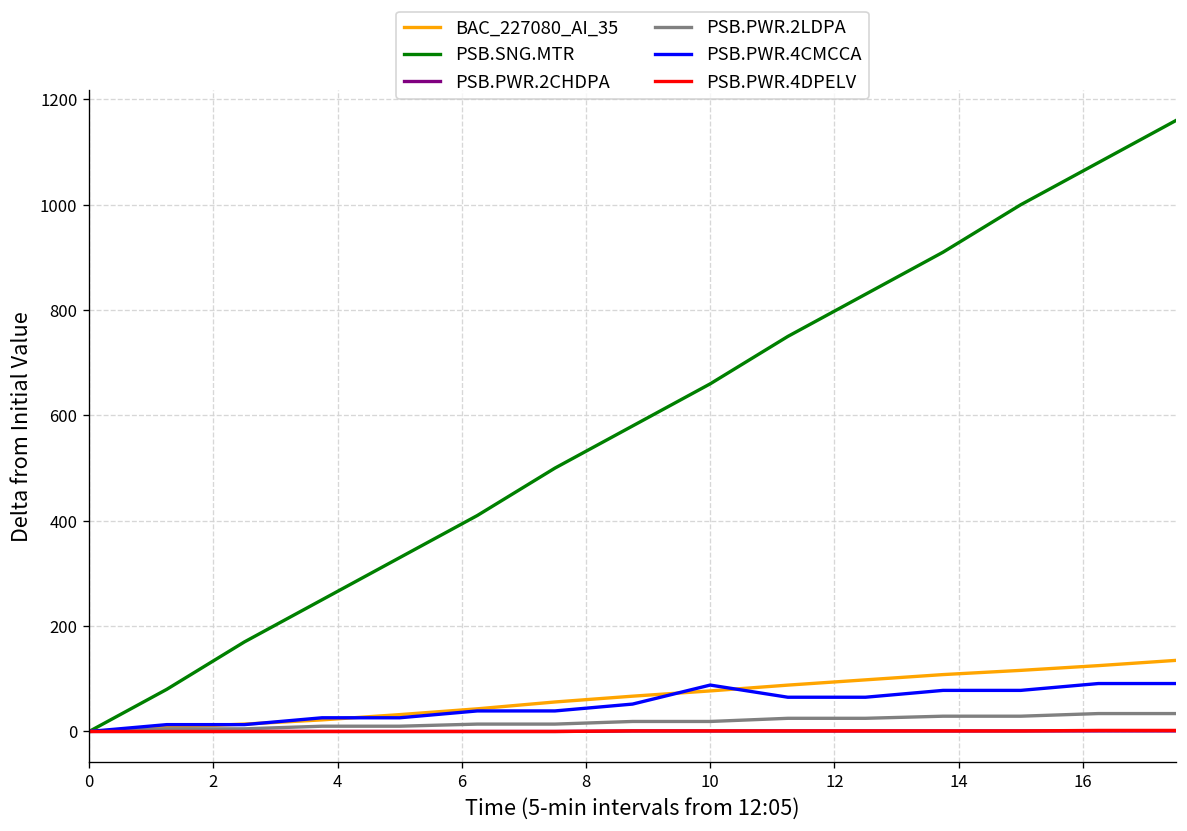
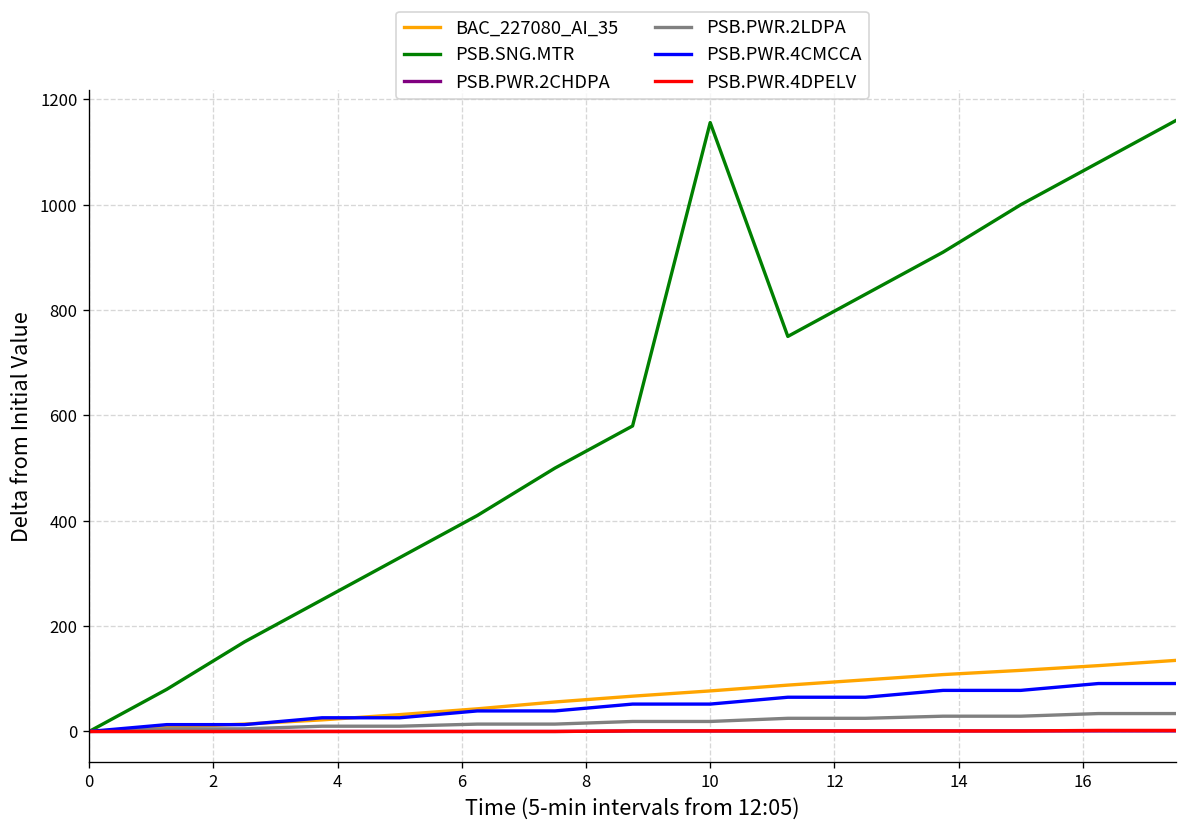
PSB.SNG.MTR, 10: 660 -> 1160
PSB.PWR.4CMCCA, 10: 90 -> 50
